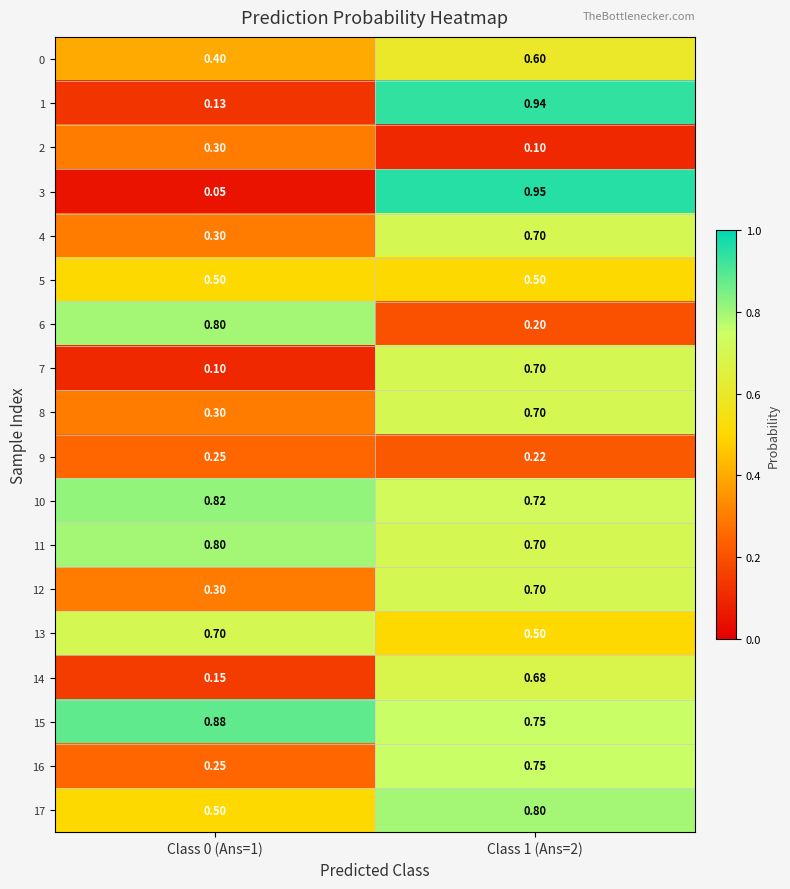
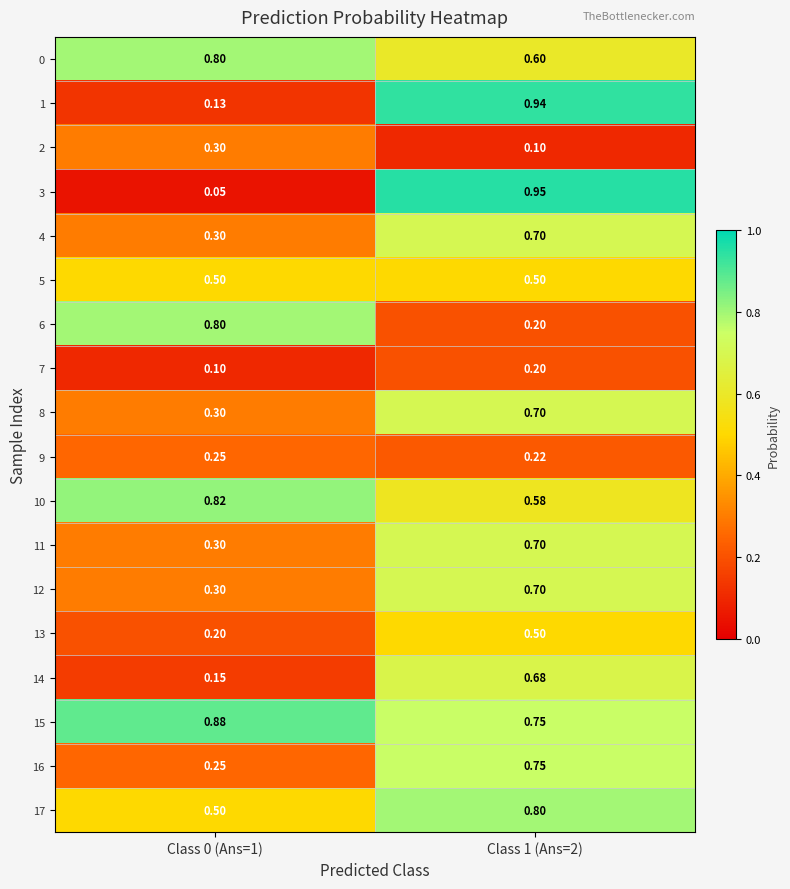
0, Class 0 (Ans=1): 0.40 -> 0.80
7, Class 1 (Ans=2): 0.70 -> 0.20
10, Class 1 (Ans=2): 0.72 -> 0.58
11, Class 0 (Ans=1): 0.80 -> 0.30
13, Class 0 (Ans=1): 0.70 -> 0.20
